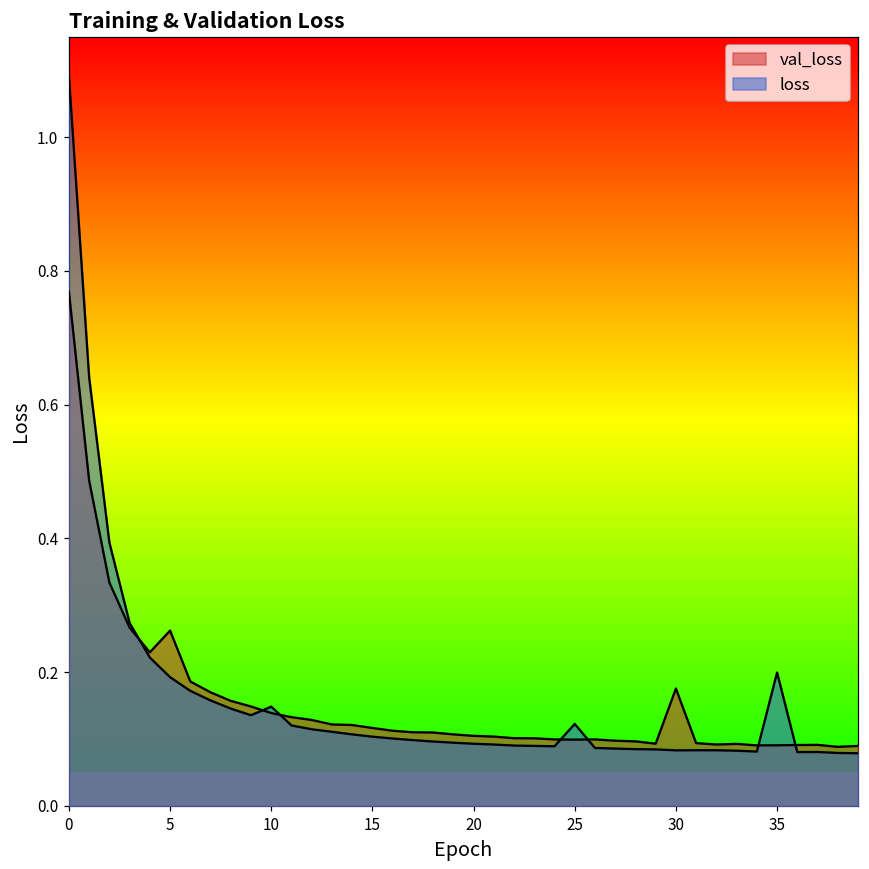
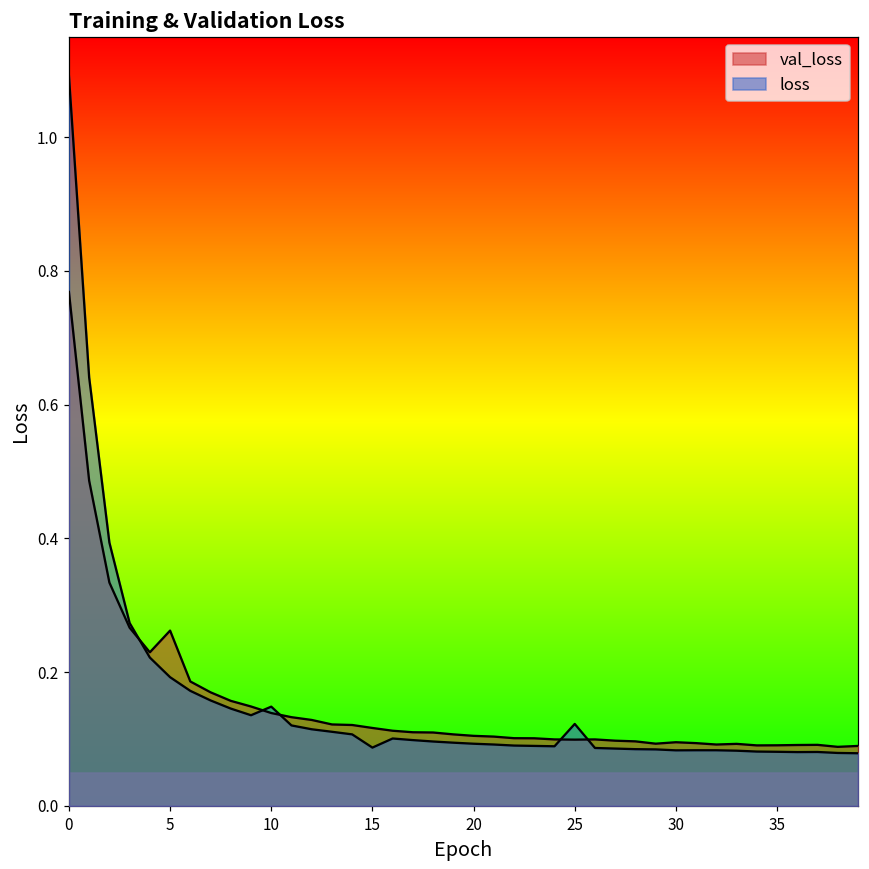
loss, 15: 0.10 -> 0.09
val_loss, 30: 0.18 -> 0.10
loss, 35: 0.20 -> 0.08
